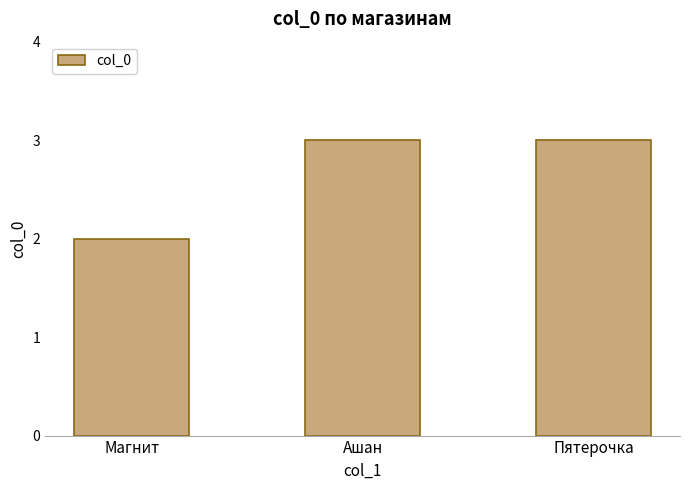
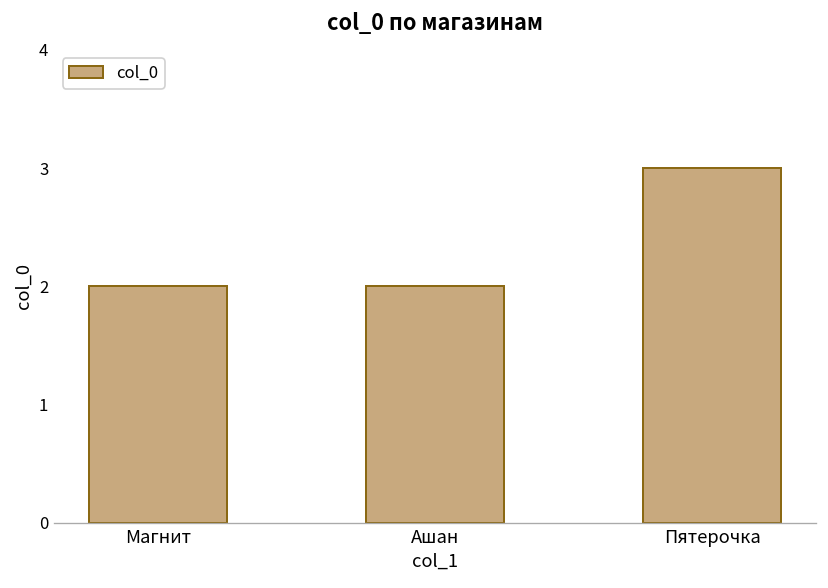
Ашан: 3 -> 2
